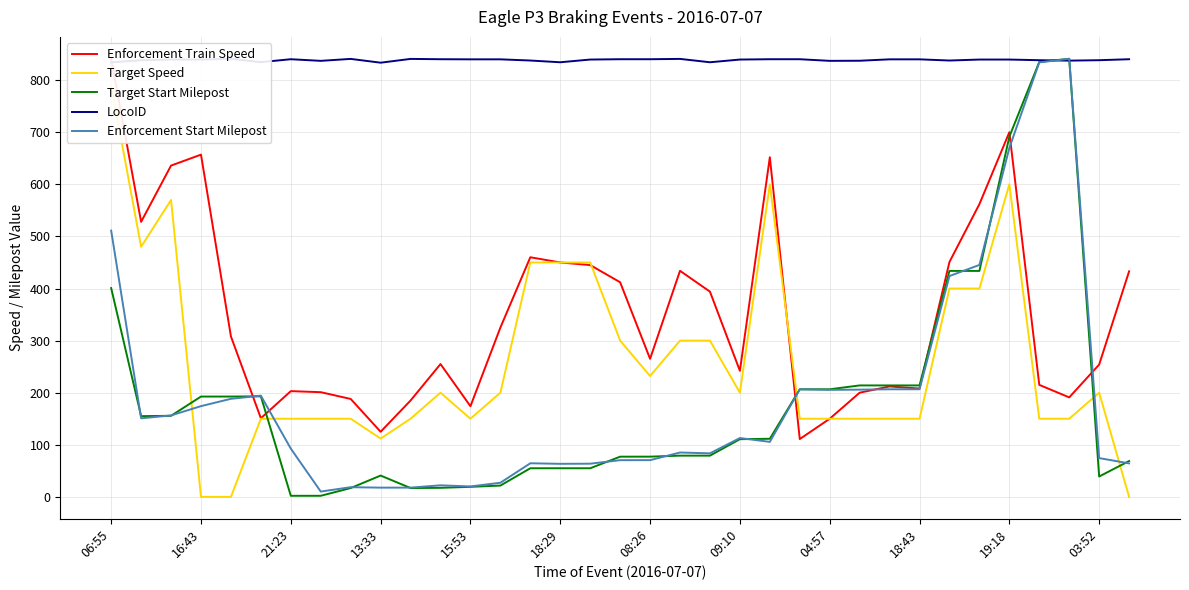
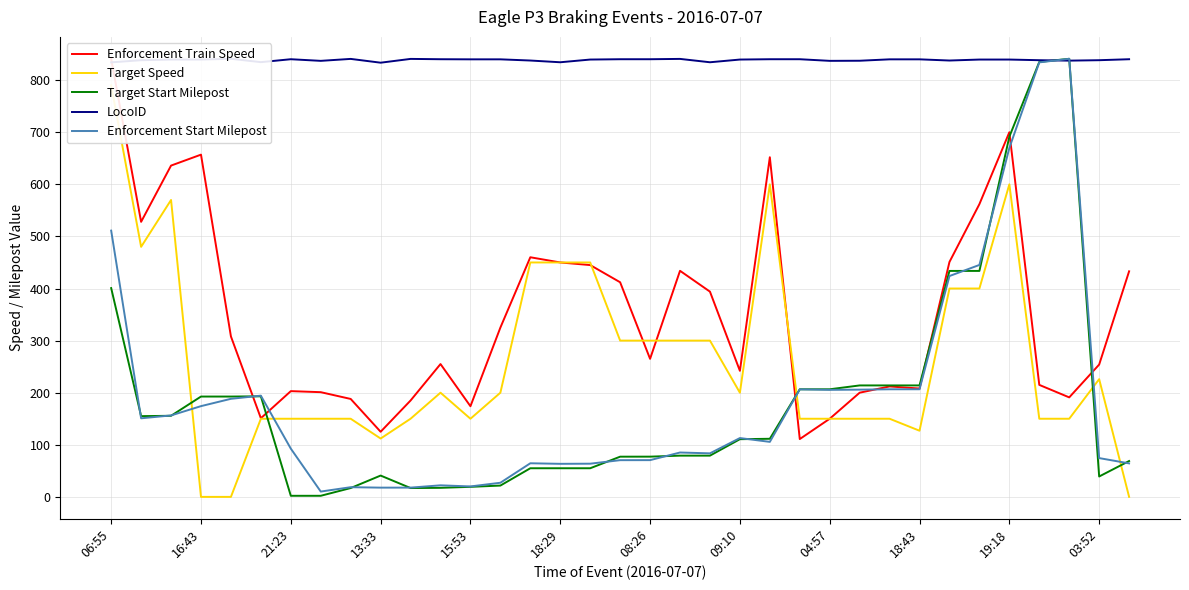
Target Speed, 08:26: 230 -> 300
Target Speed, 18:43: 150 -> 130
Target Speed, 03:52: 200 -> 230
